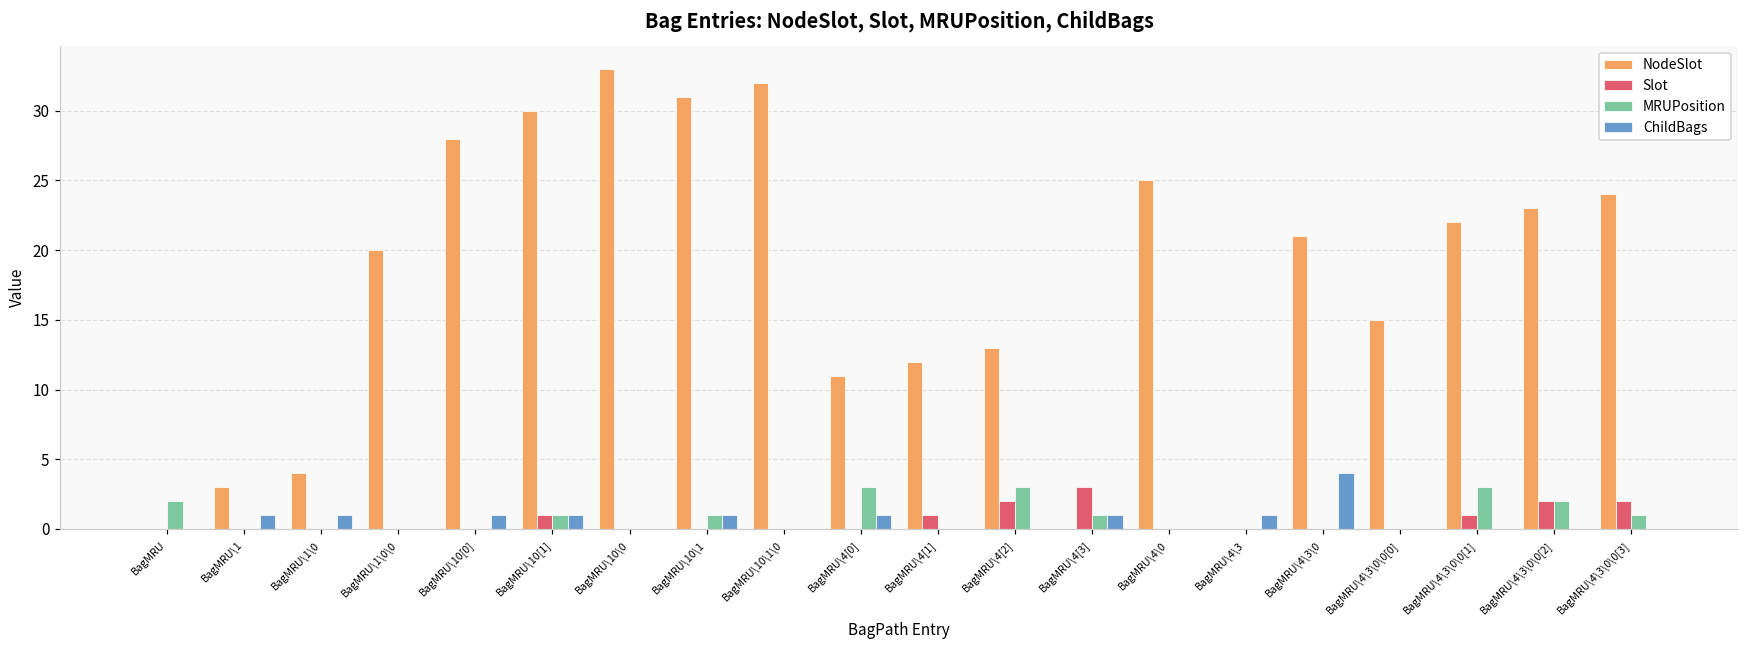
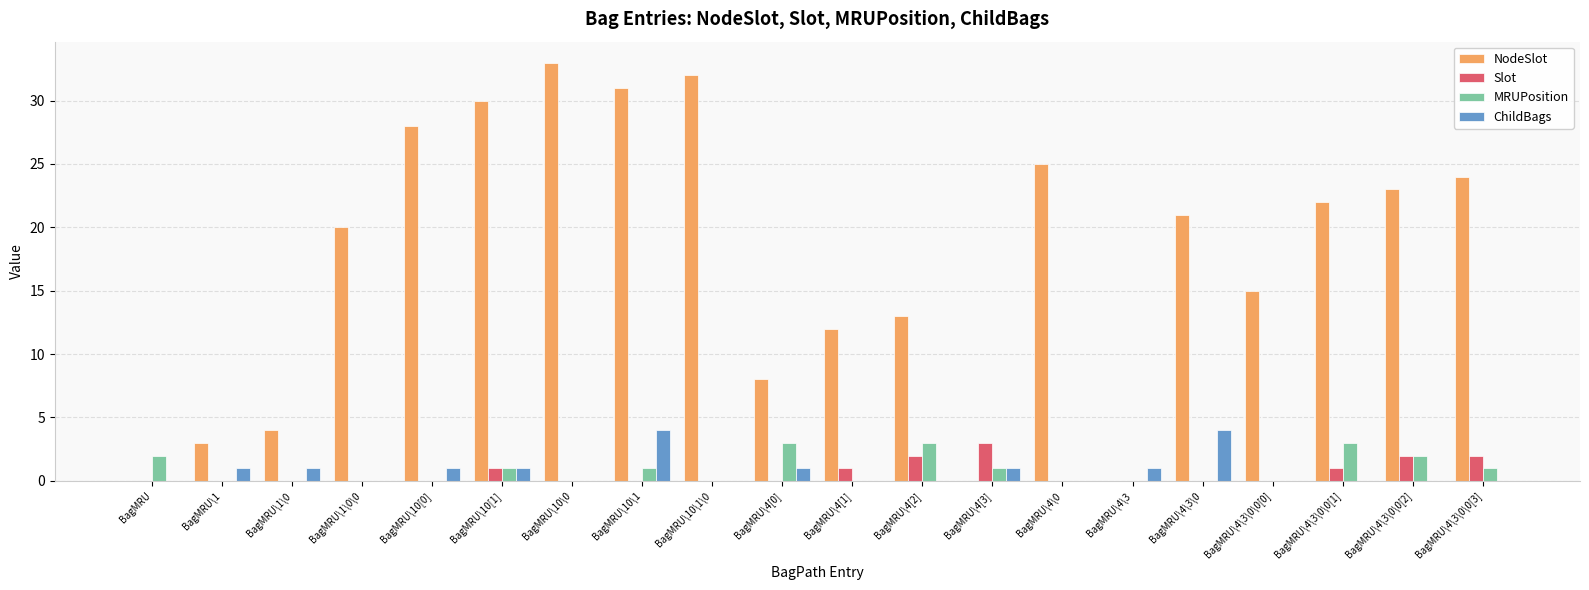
ChildBags, BagMRU\10\1: 1 -> 4
NodeSlot, BagMRU\4[0]: 11 -> 8
